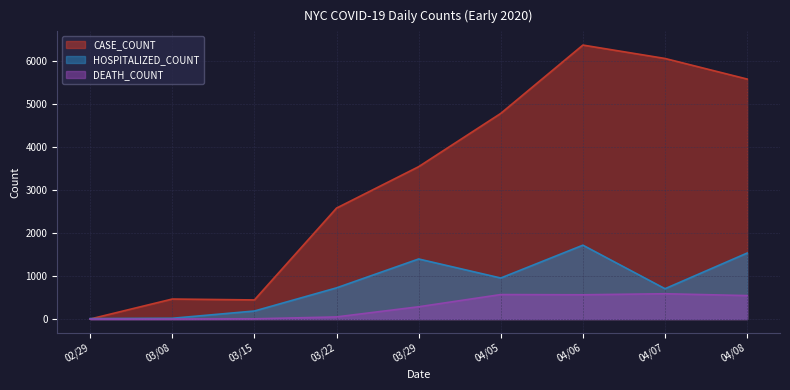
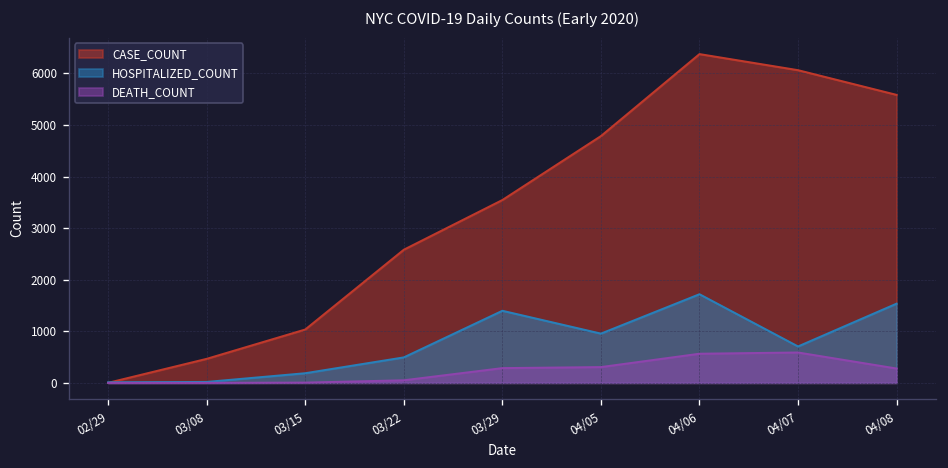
CASE_COUNT, 03/15: 400 -> 1000
HOSPITALIZED_COUNT, 03/22: 700 -> 500
DEATH_COUNT, 04/05: 600 -> 300
DEATH_COUNT, 04/08: 500 -> 300
